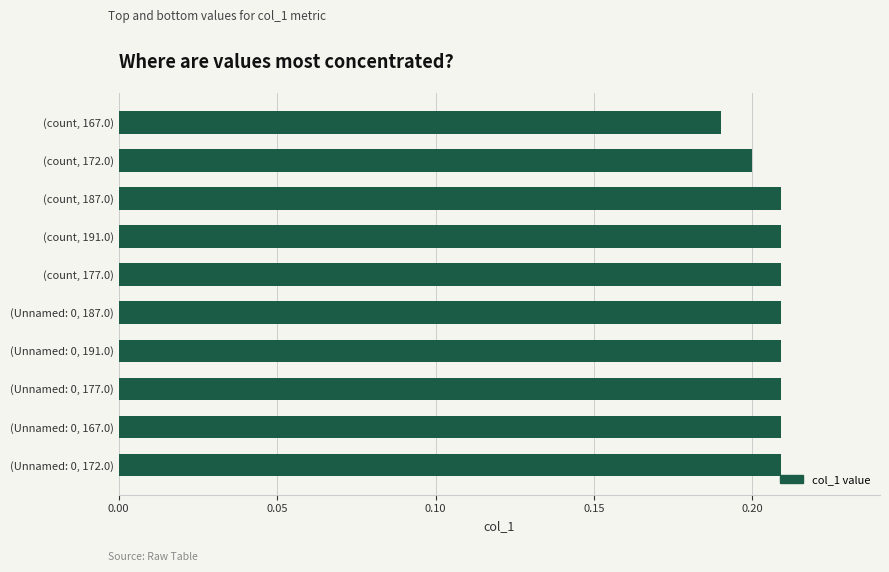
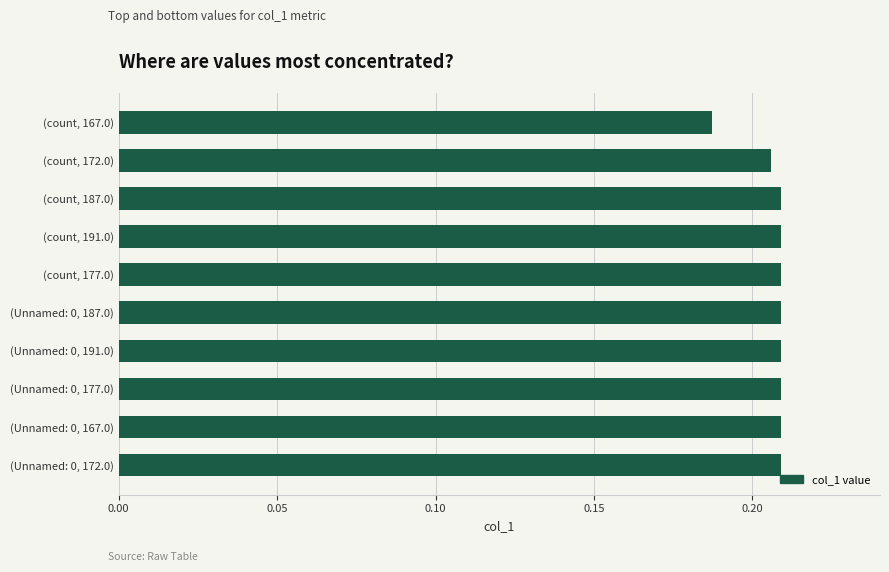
(count, 167.0): 0.190 -> 0.187
(count, 172.0): 0.200 -> 0.206
